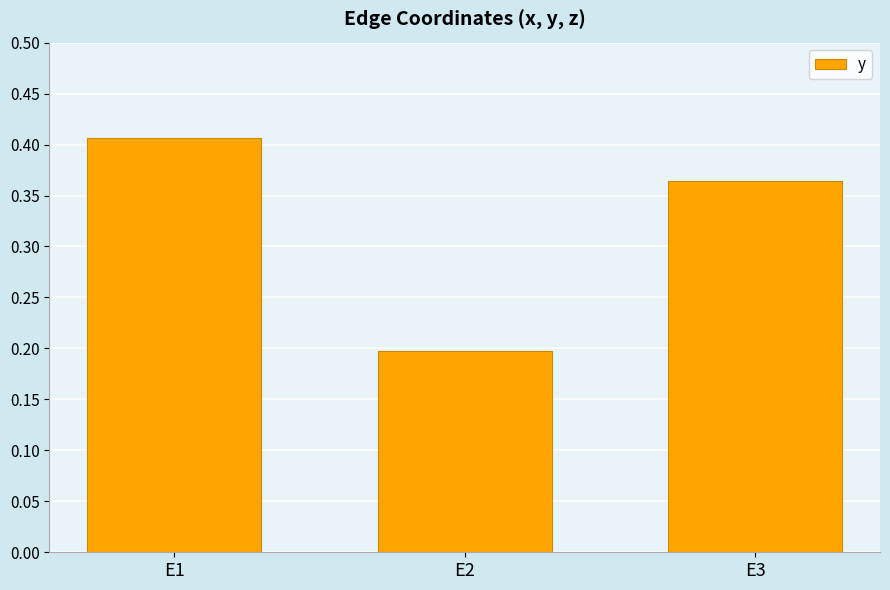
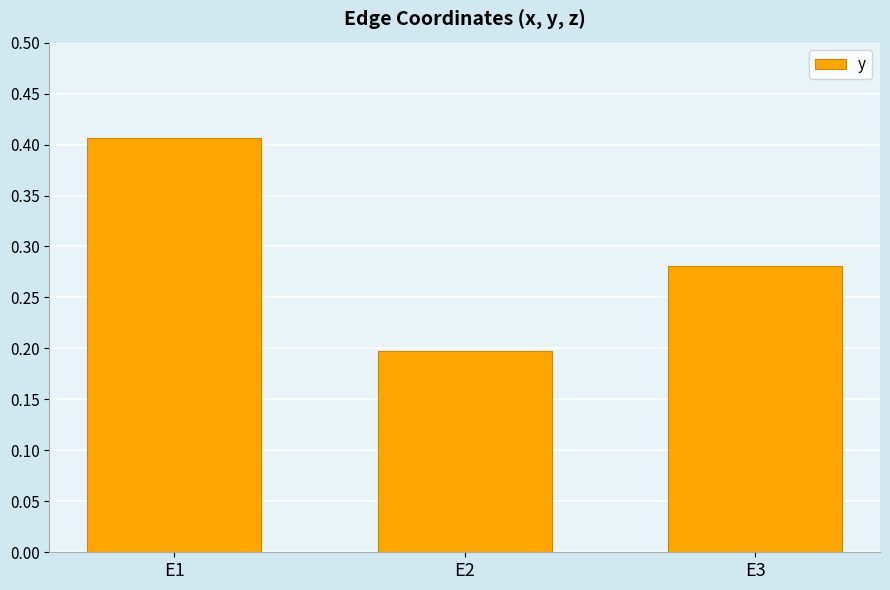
E3: 0.364 -> 0.281
